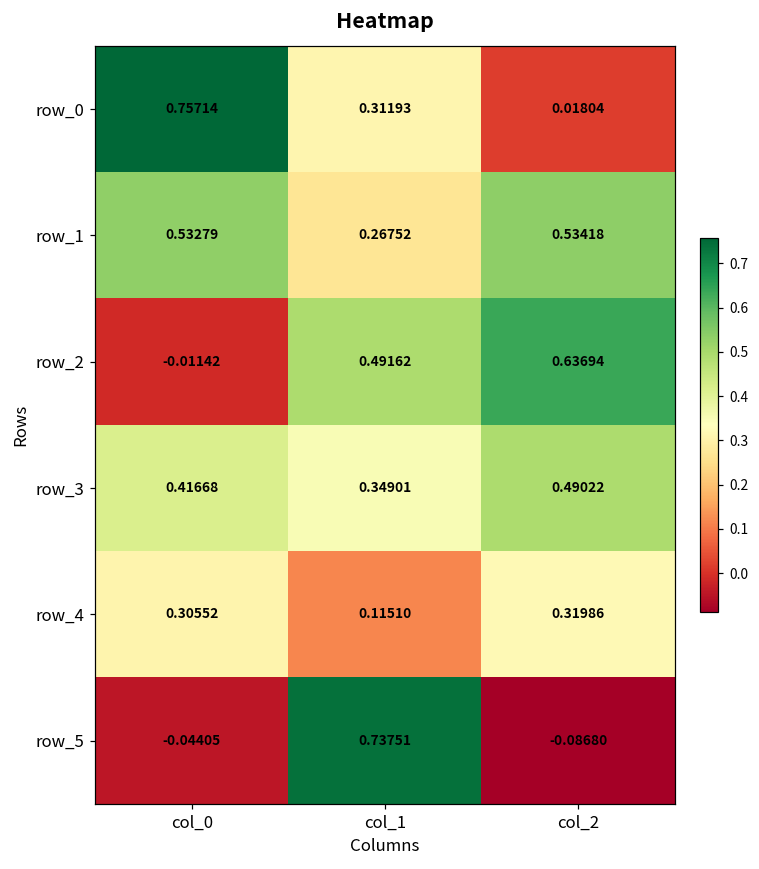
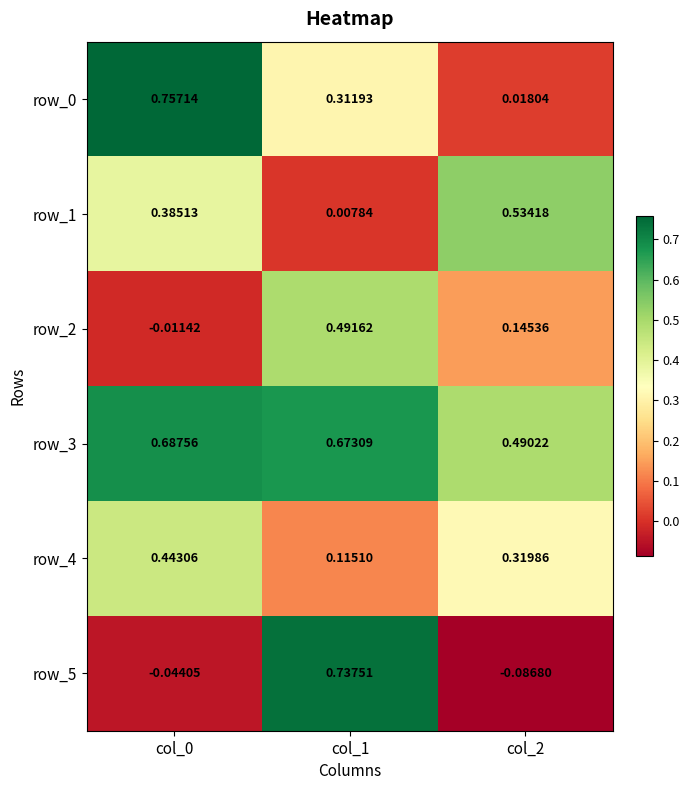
row_1, col_0: 0.53279 -> 0.38513
row_1, col_1: 0.26752 -> 0.00784
row_2, col_2: 0.63694 -> 0.14536
row_3, col_0: 0.41668 -> 0.68756
row_3, col_1: 0.34901 -> 0.67309
row_4, col_0: 0.30552 -> 0.44306
